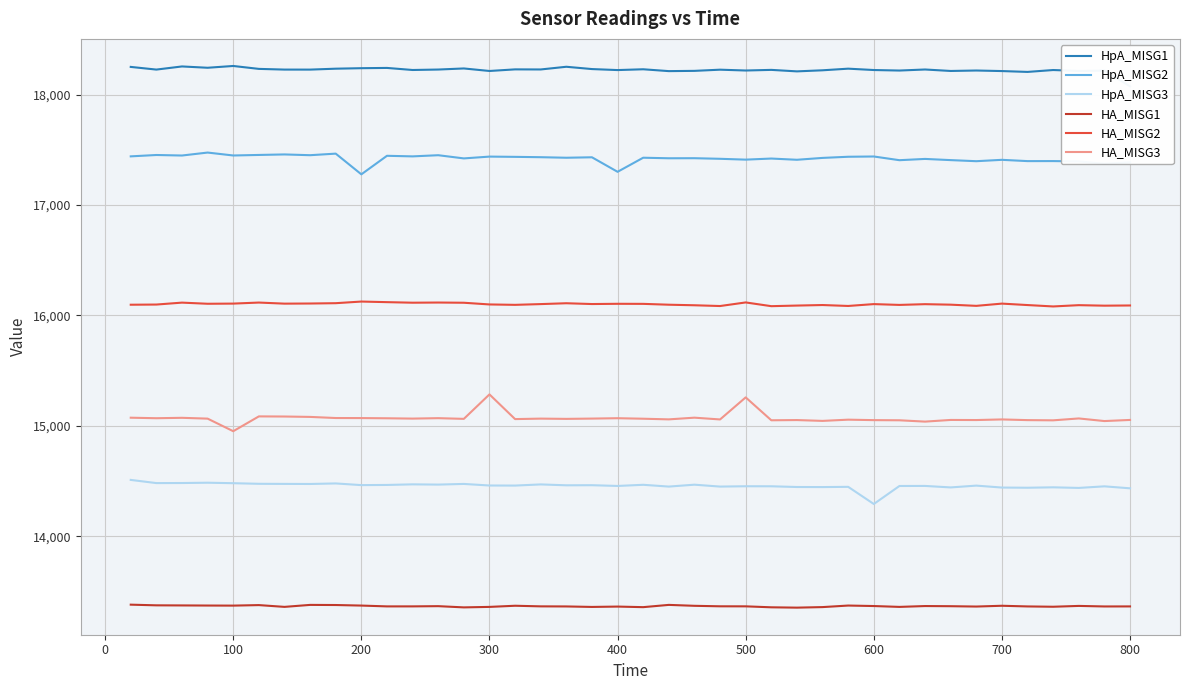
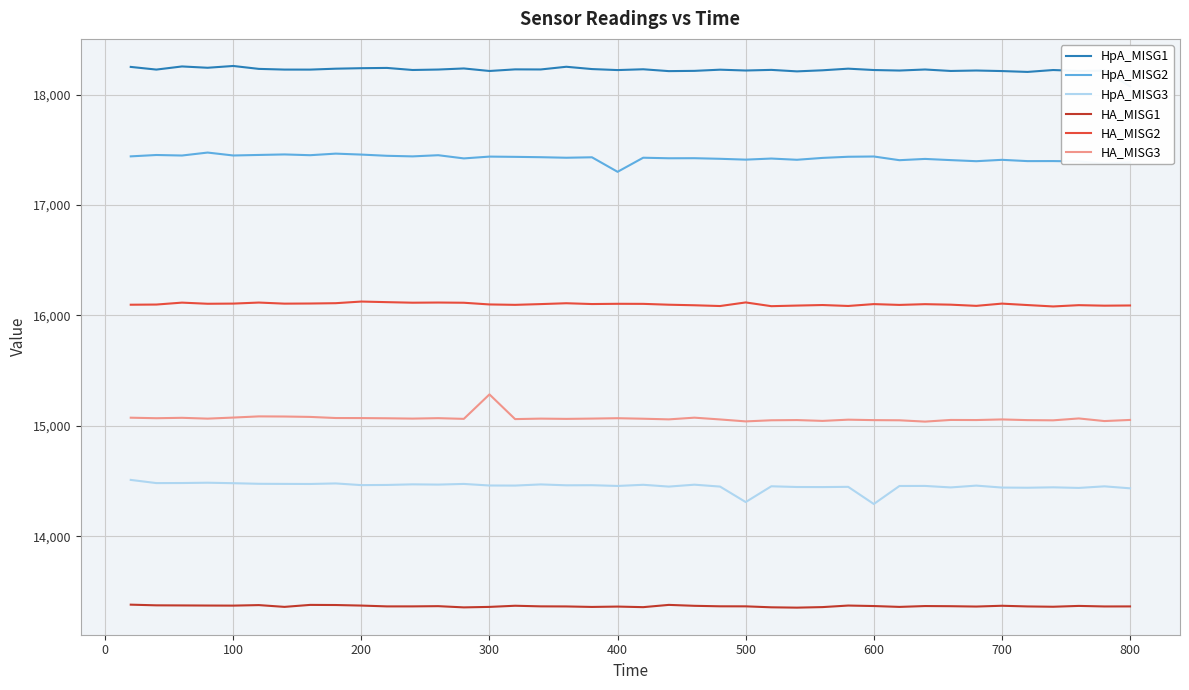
HA_MISG3, 100: 14,950 -> 15,080
HpA_MISG2, 200: 17,280 -> 17,460
HpA_MISG3, 500: 14,450 -> 14,310
HA_MISG3, 500: 15,260 -> 15,040
